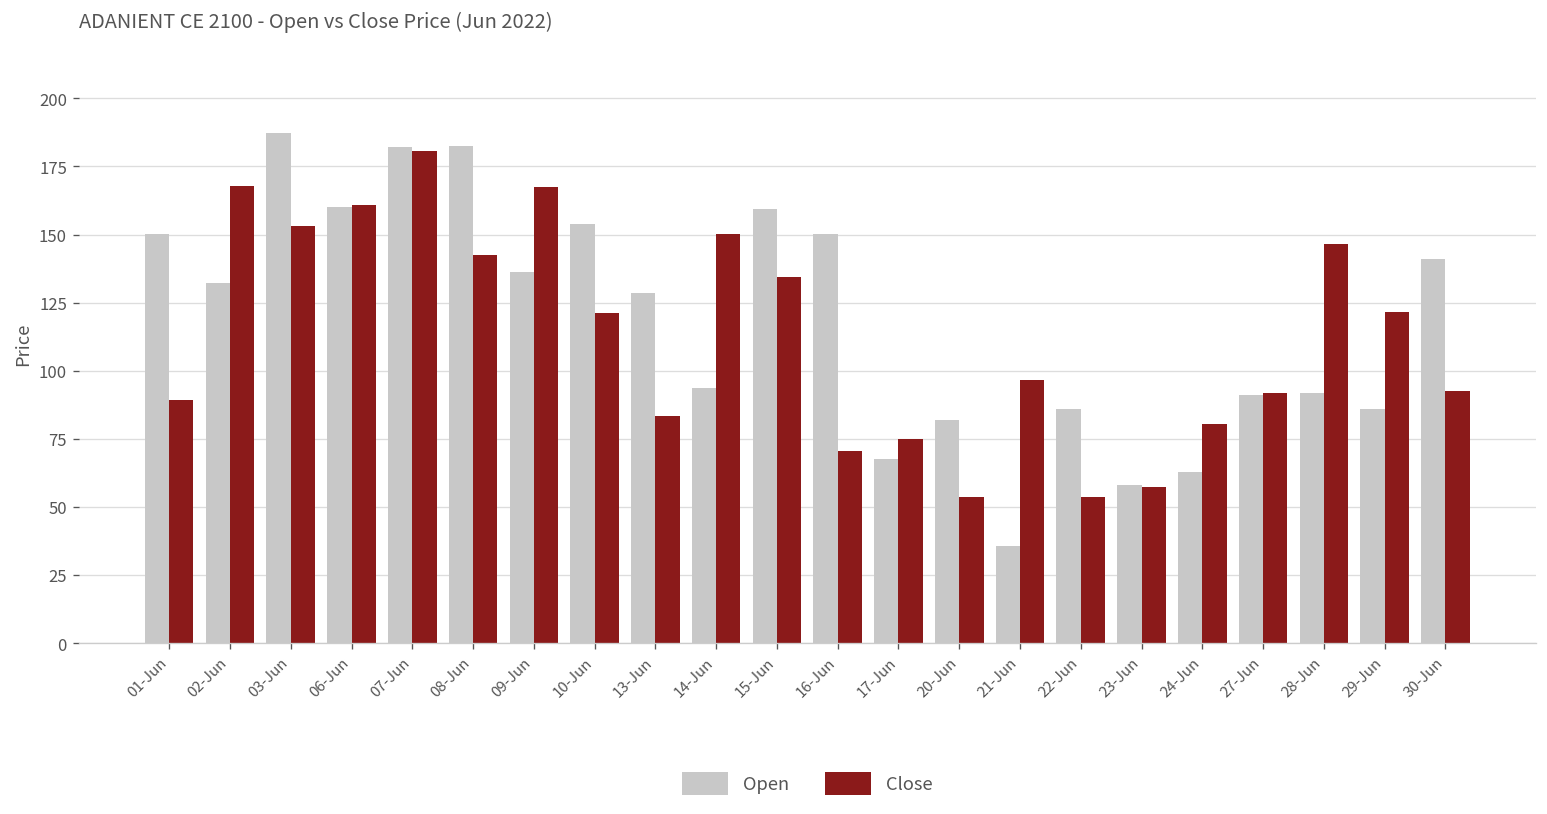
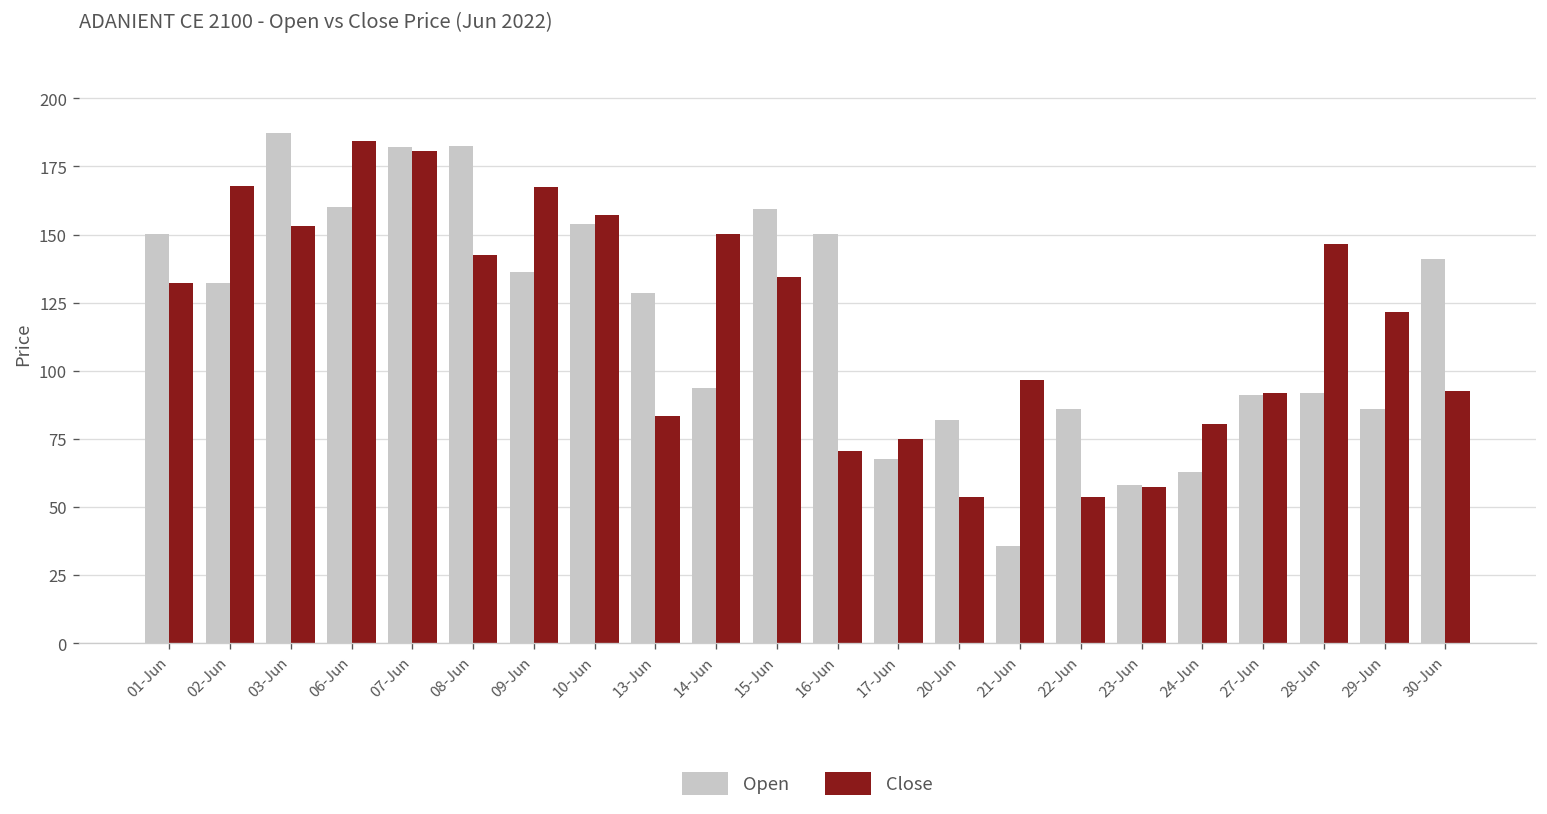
Close, 01-Jun: 89 -> 132
Close, 06-Jun: 161 -> 184
Close, 10-Jun: 121 -> 157
